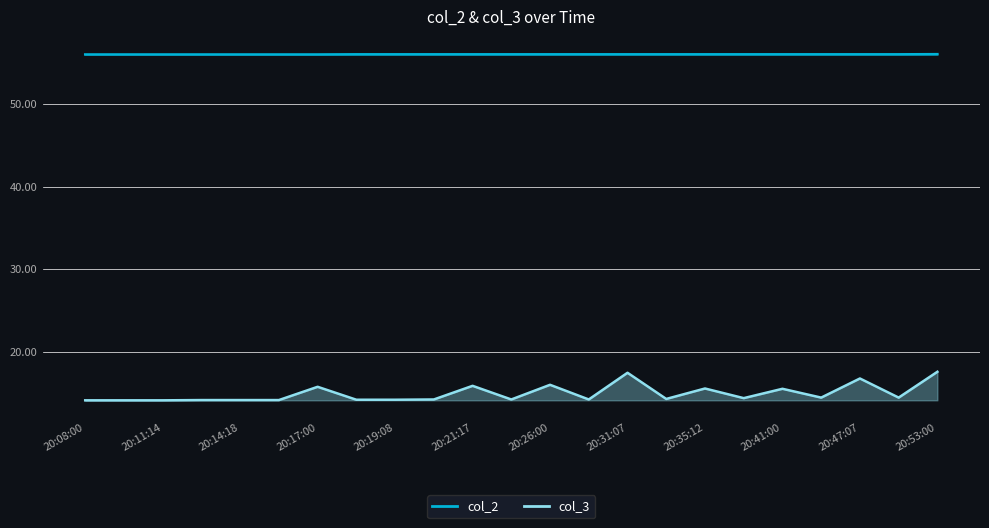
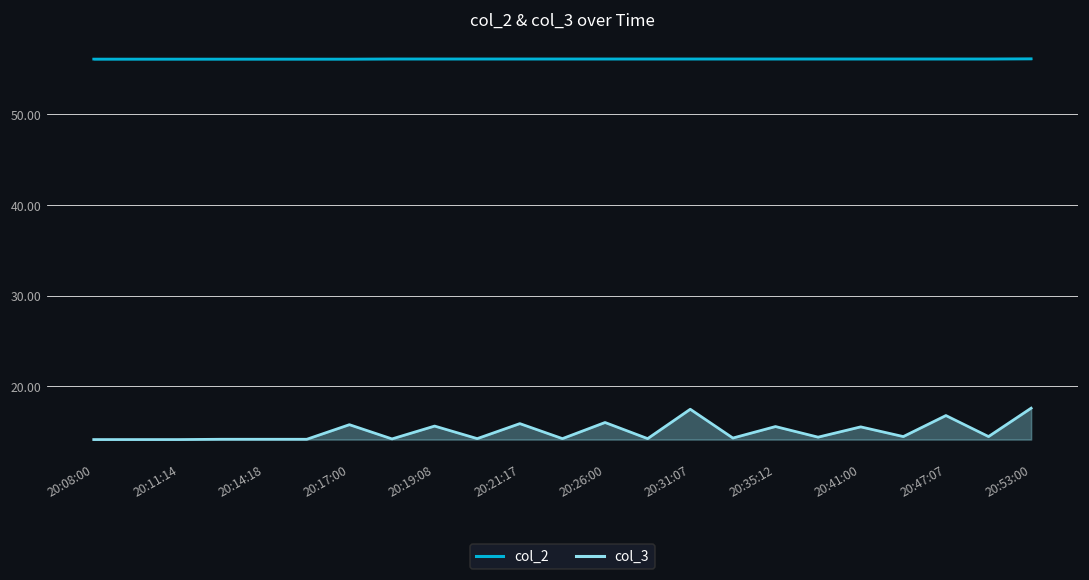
col_3, 20:19:08: 14 -> 16
